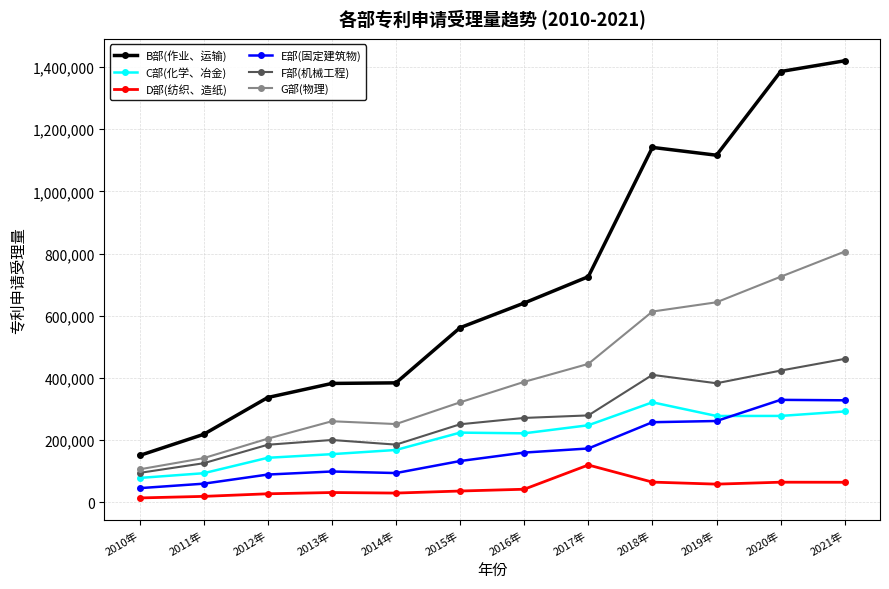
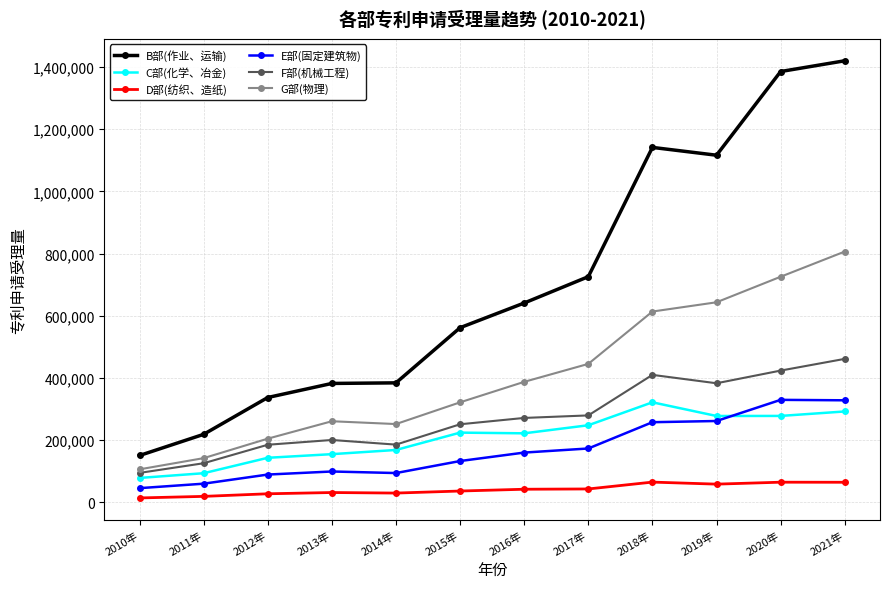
D部(纺织、造纸), 2017年: 120,000 -> 40,000
